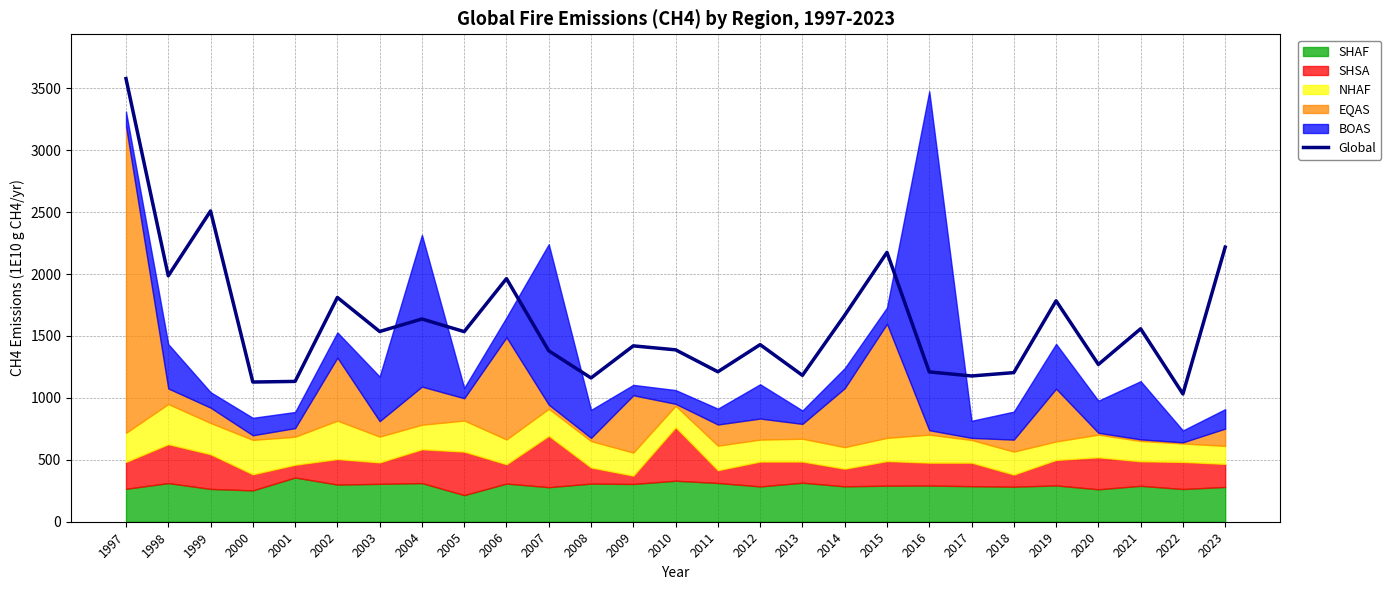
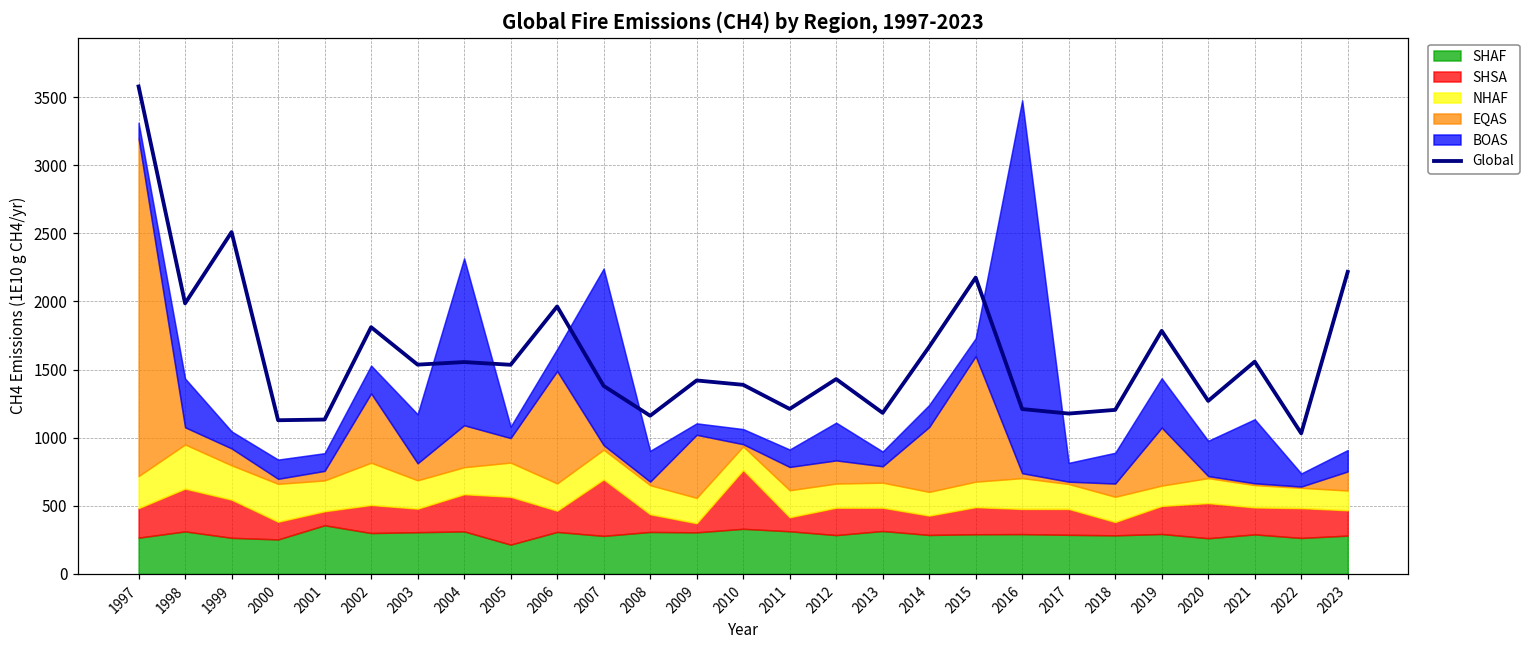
Global, 2004: 1640 -> 1560
